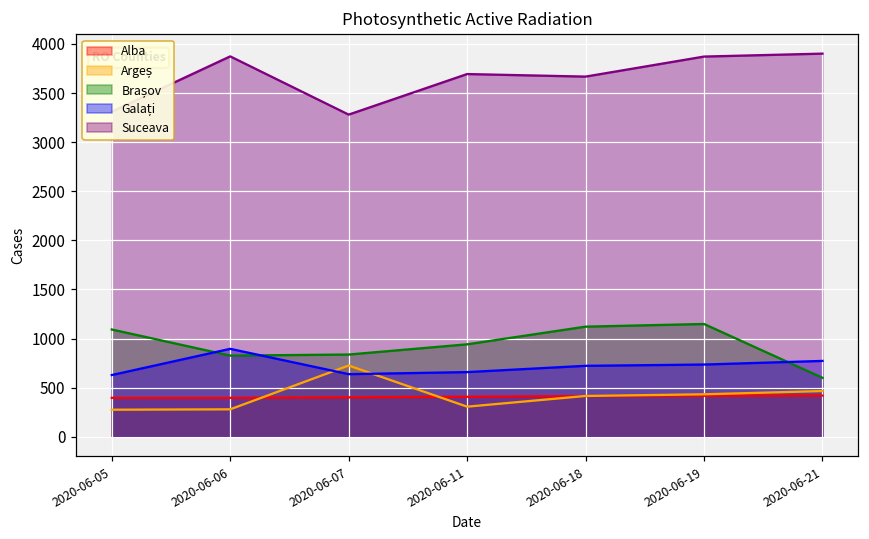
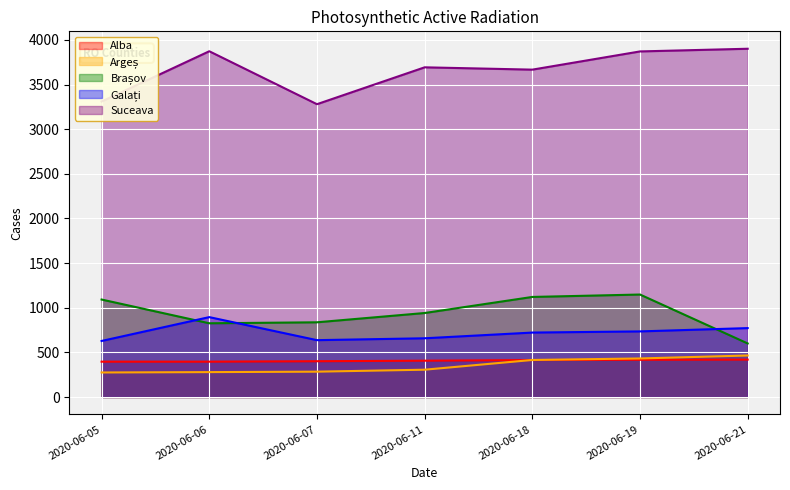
Argeș, 2020-06-07: 700 -> 300
